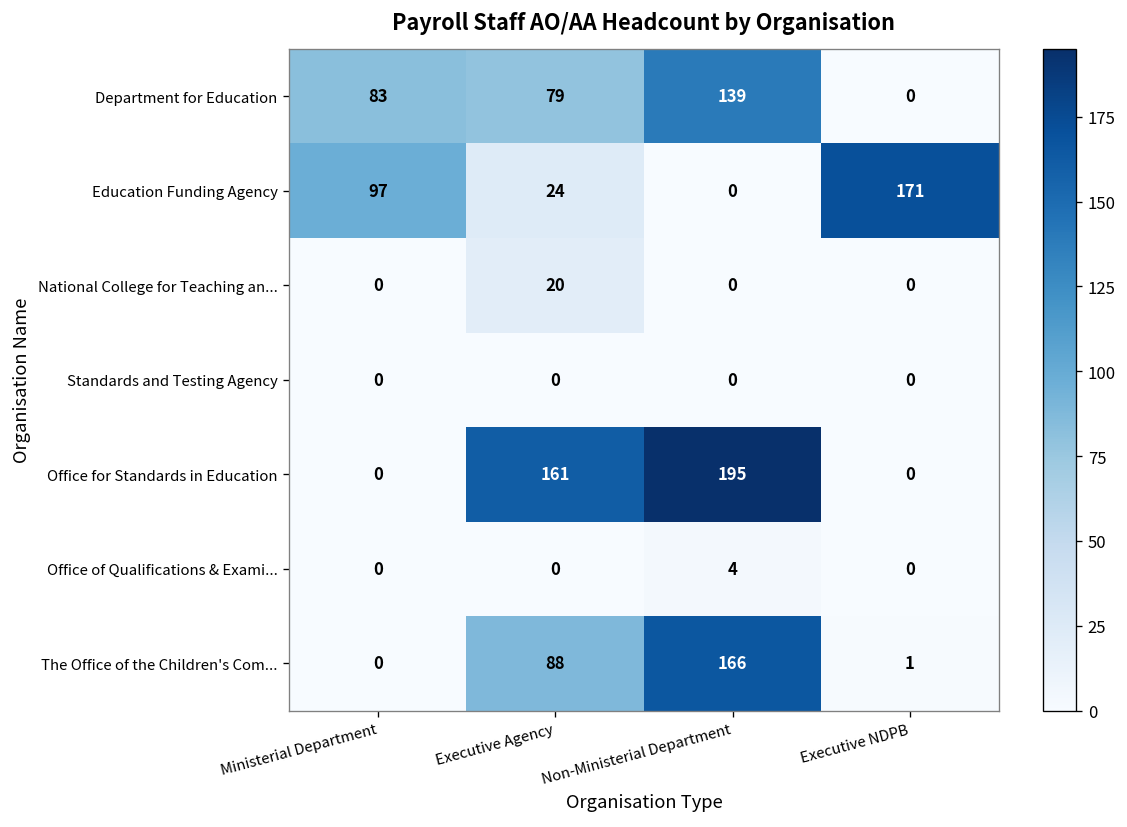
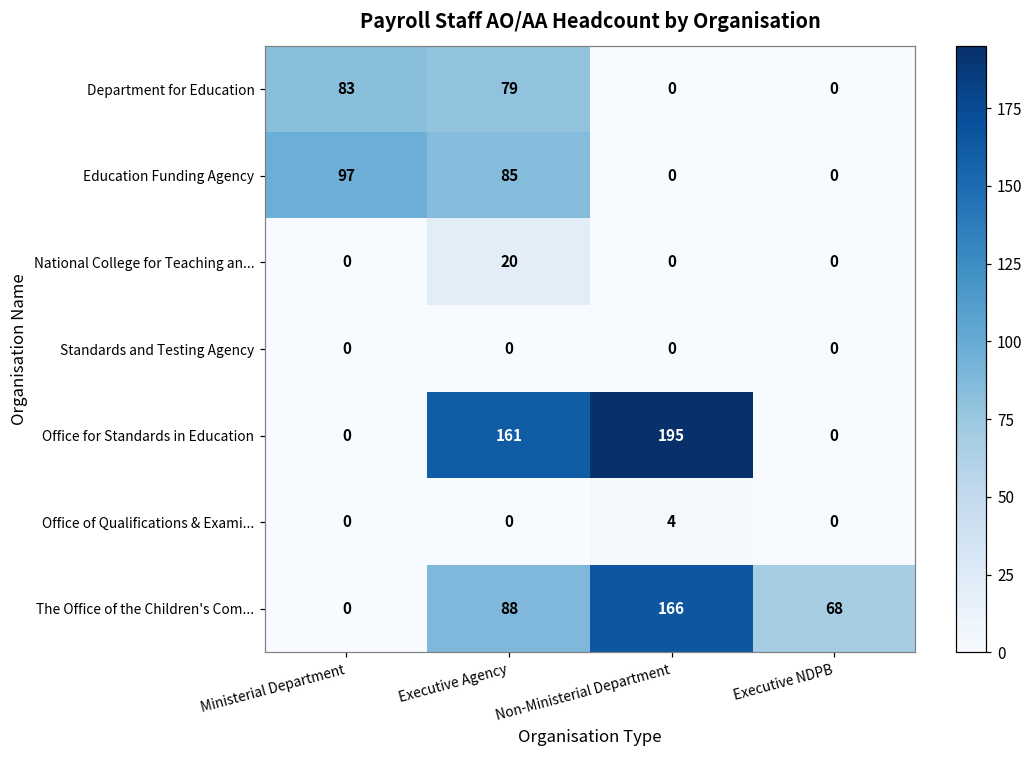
Department for Education, Non-Ministerial Department: 139 -> 0
Education Funding Agency, Executive Agency: 24 -> 85
Education Funding Agency, Executive NDPB: 171 -> 0
The Office of the Children's Com..., Executive NDPB: 1 -> 68
